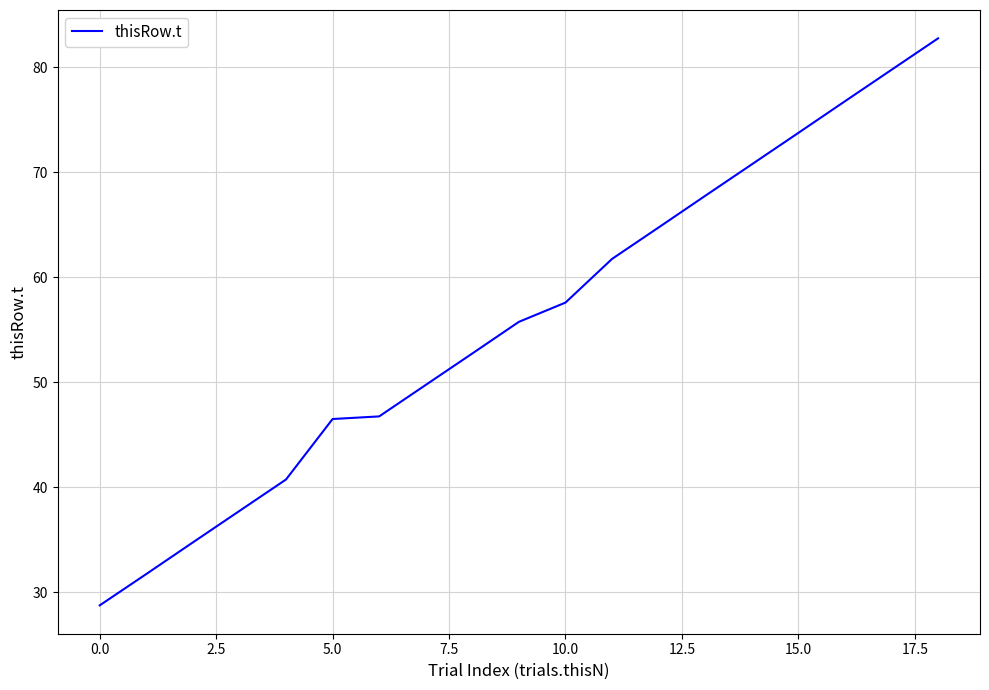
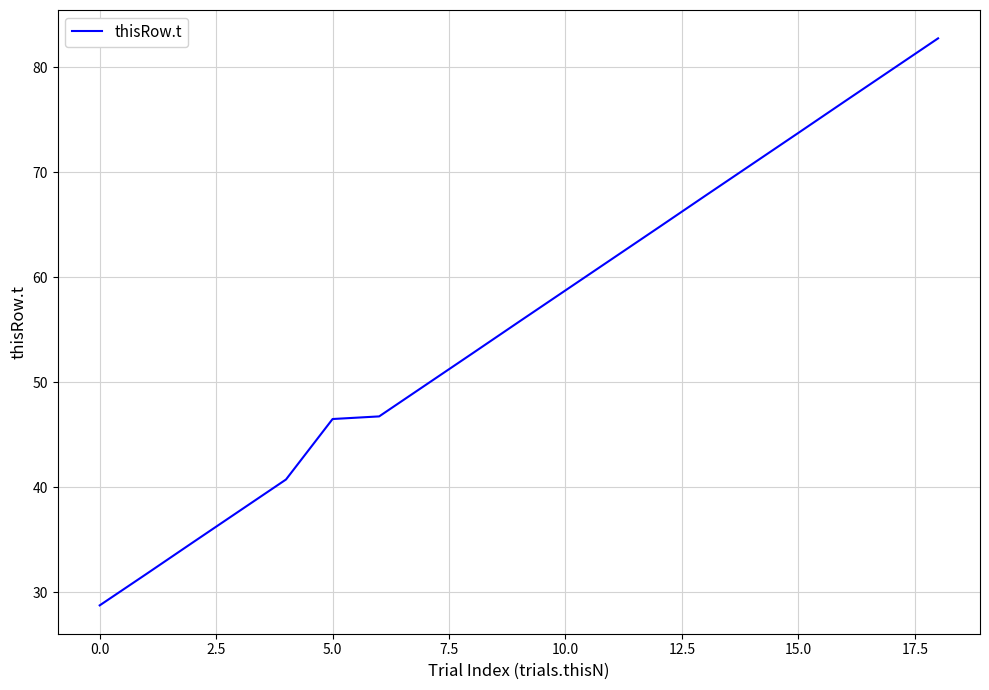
10.0: 57.6 -> 58.8
